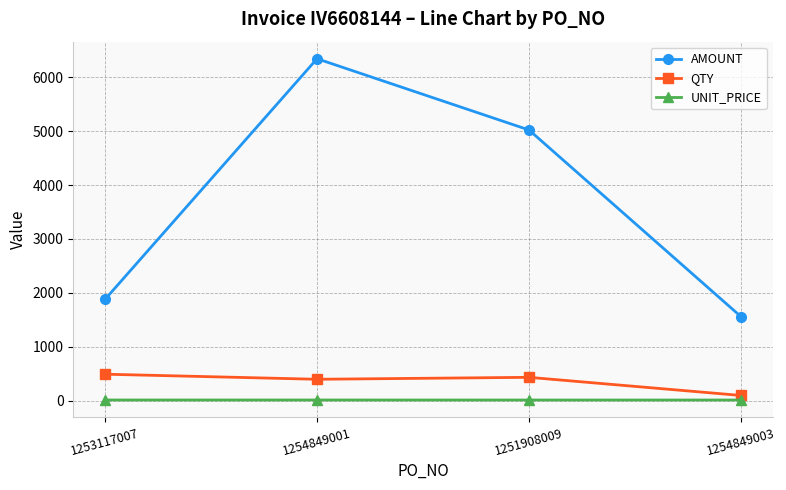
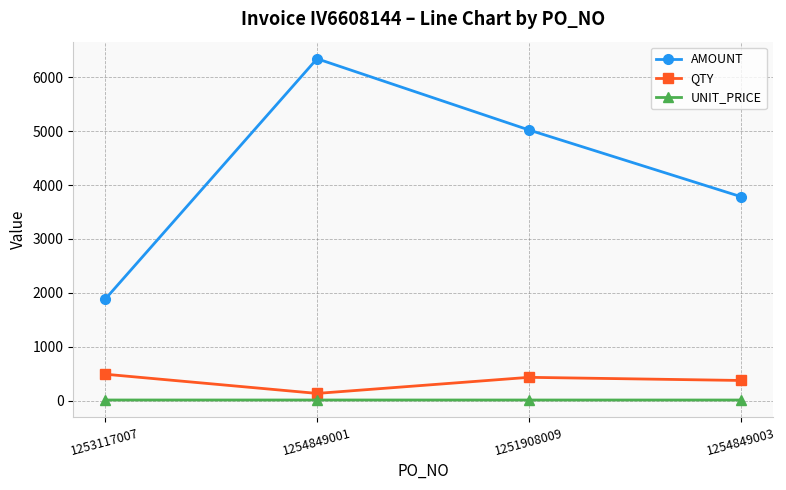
QTY, 1254849001: 400 -> 100
AMOUNT, 1254849003: 1600 -> 3800
QTY, 1254849003: 100 -> 400
